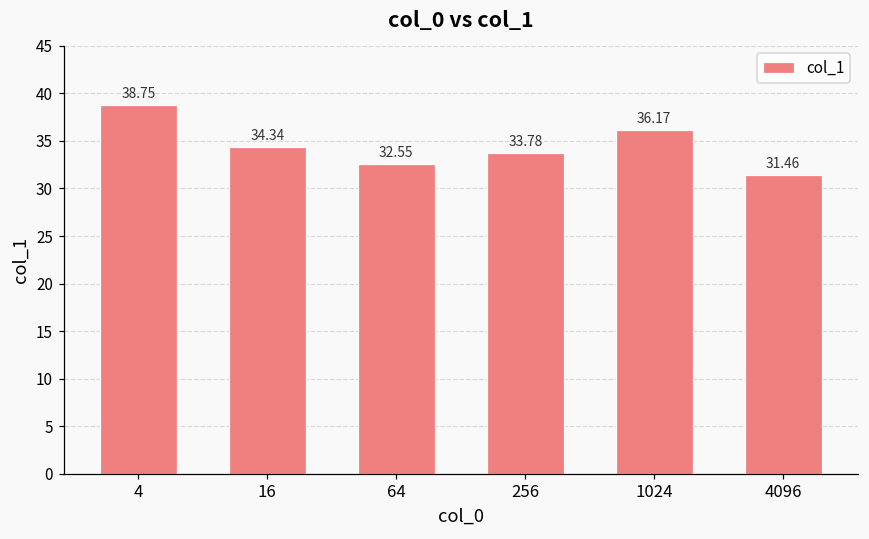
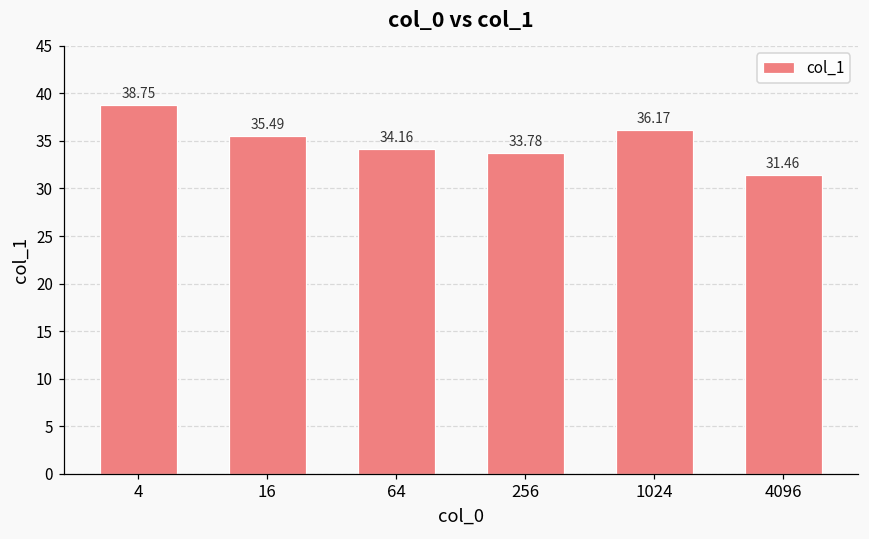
16: 34.34 -> 35.49
64: 32.55 -> 34.16
